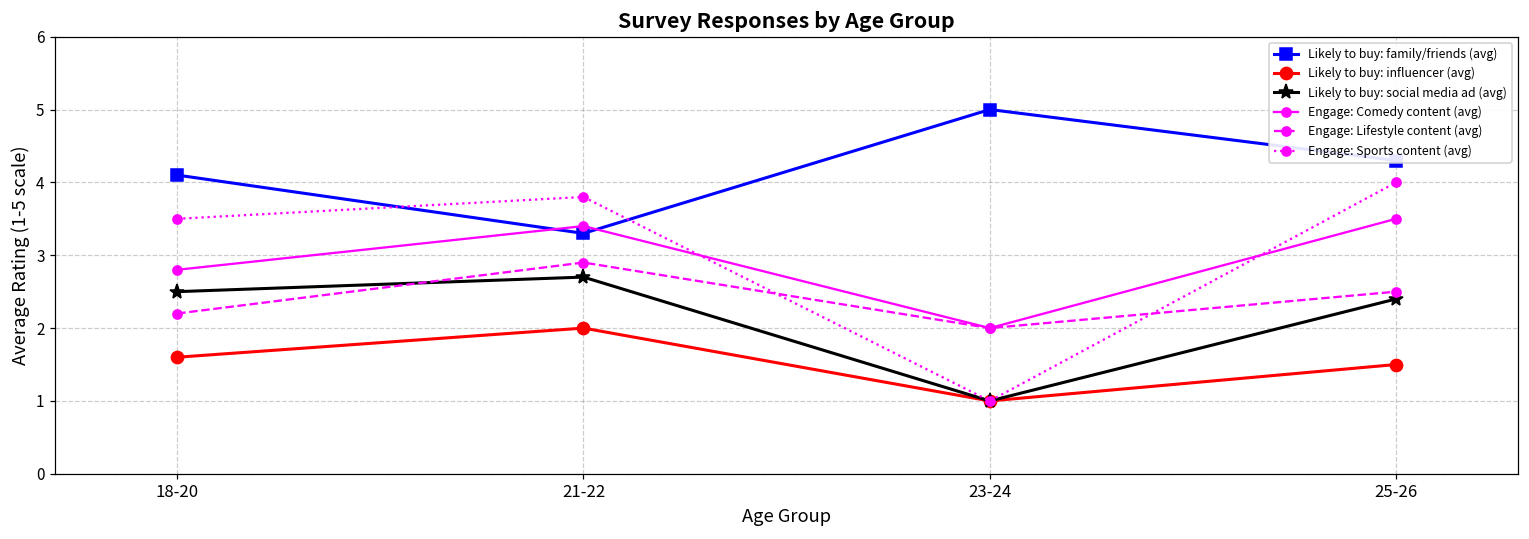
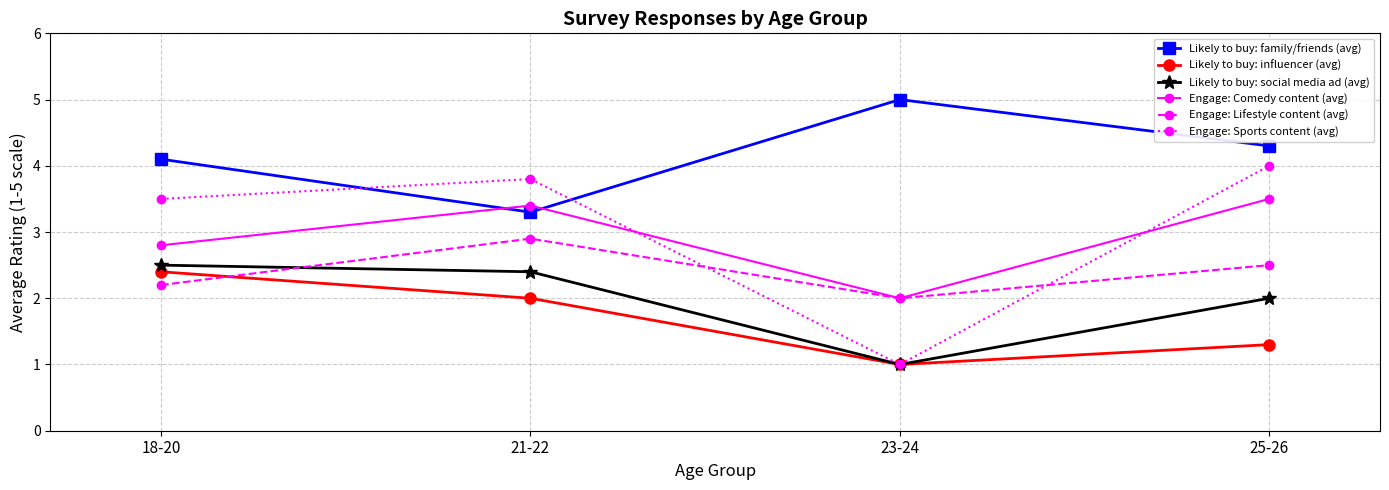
Likely to buy: influencer (avg), 18-20: 1.6 -> 2.4
Likely to buy: social media ad (avg), 21-22: 2.7 -> 2.4
Likely to buy: influencer (avg), 25-26: 1.5 -> 1.3
Likely to buy: social media ad (avg), 25-26: 2.4 -> 2.0
